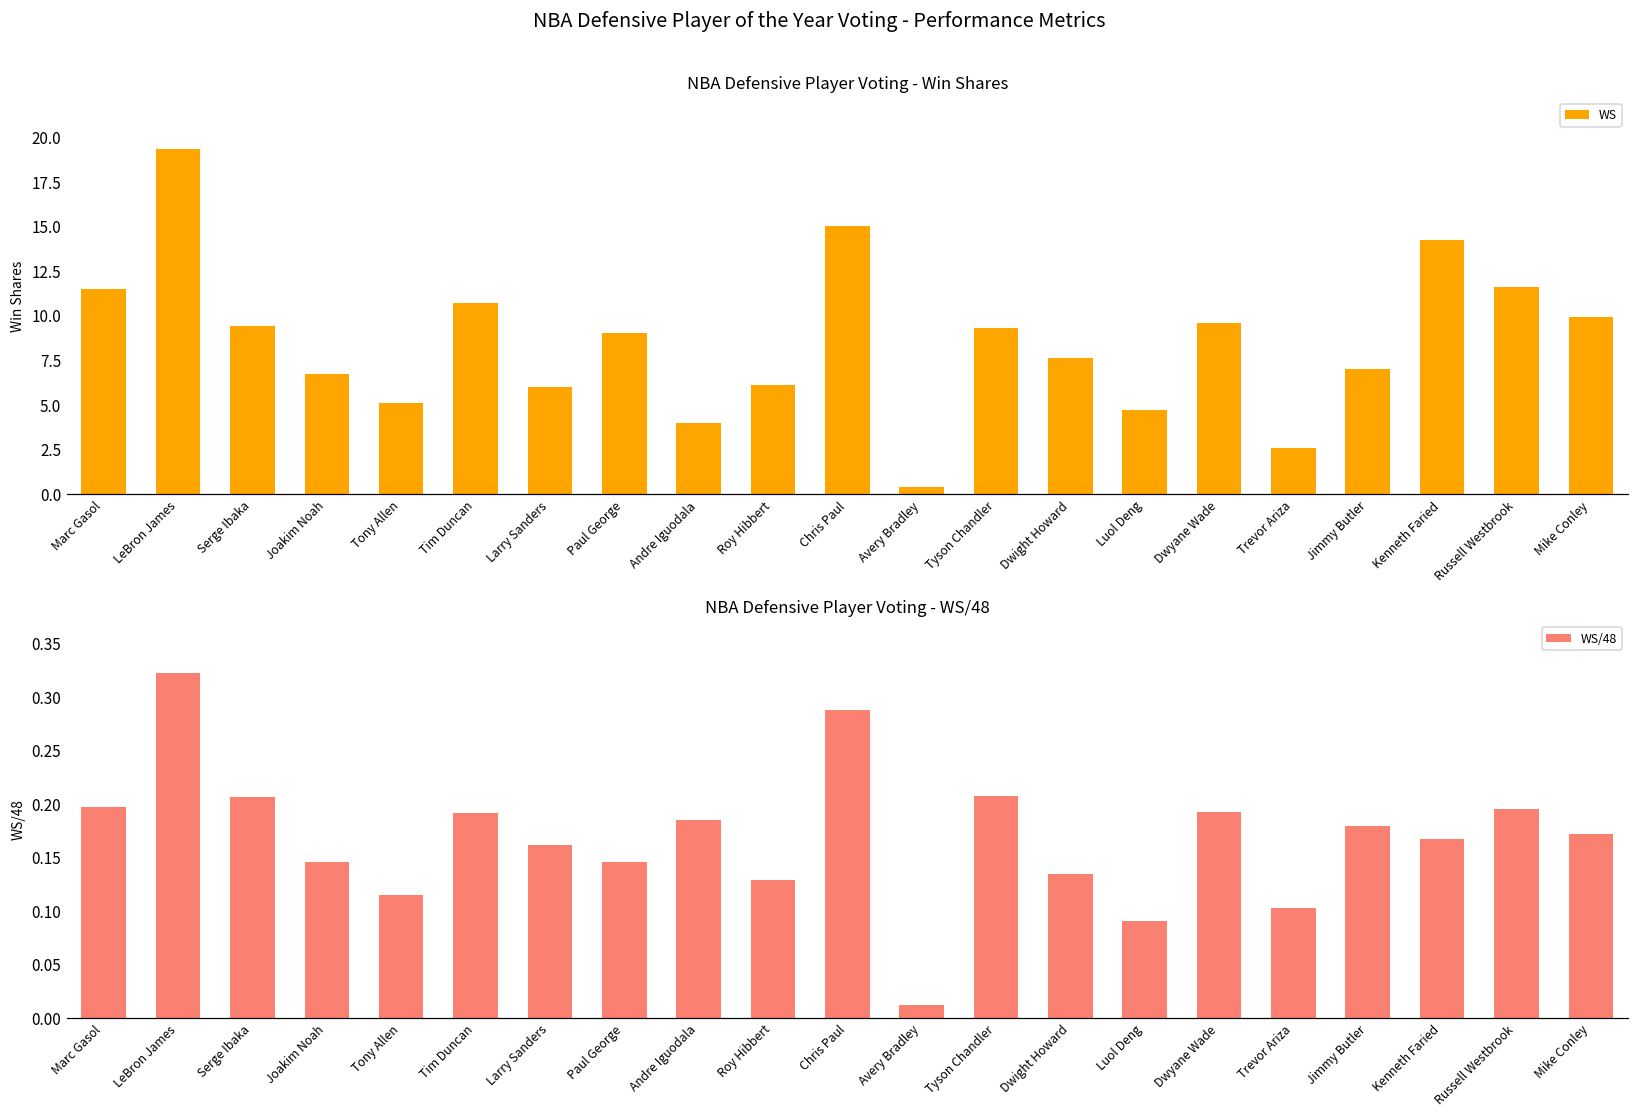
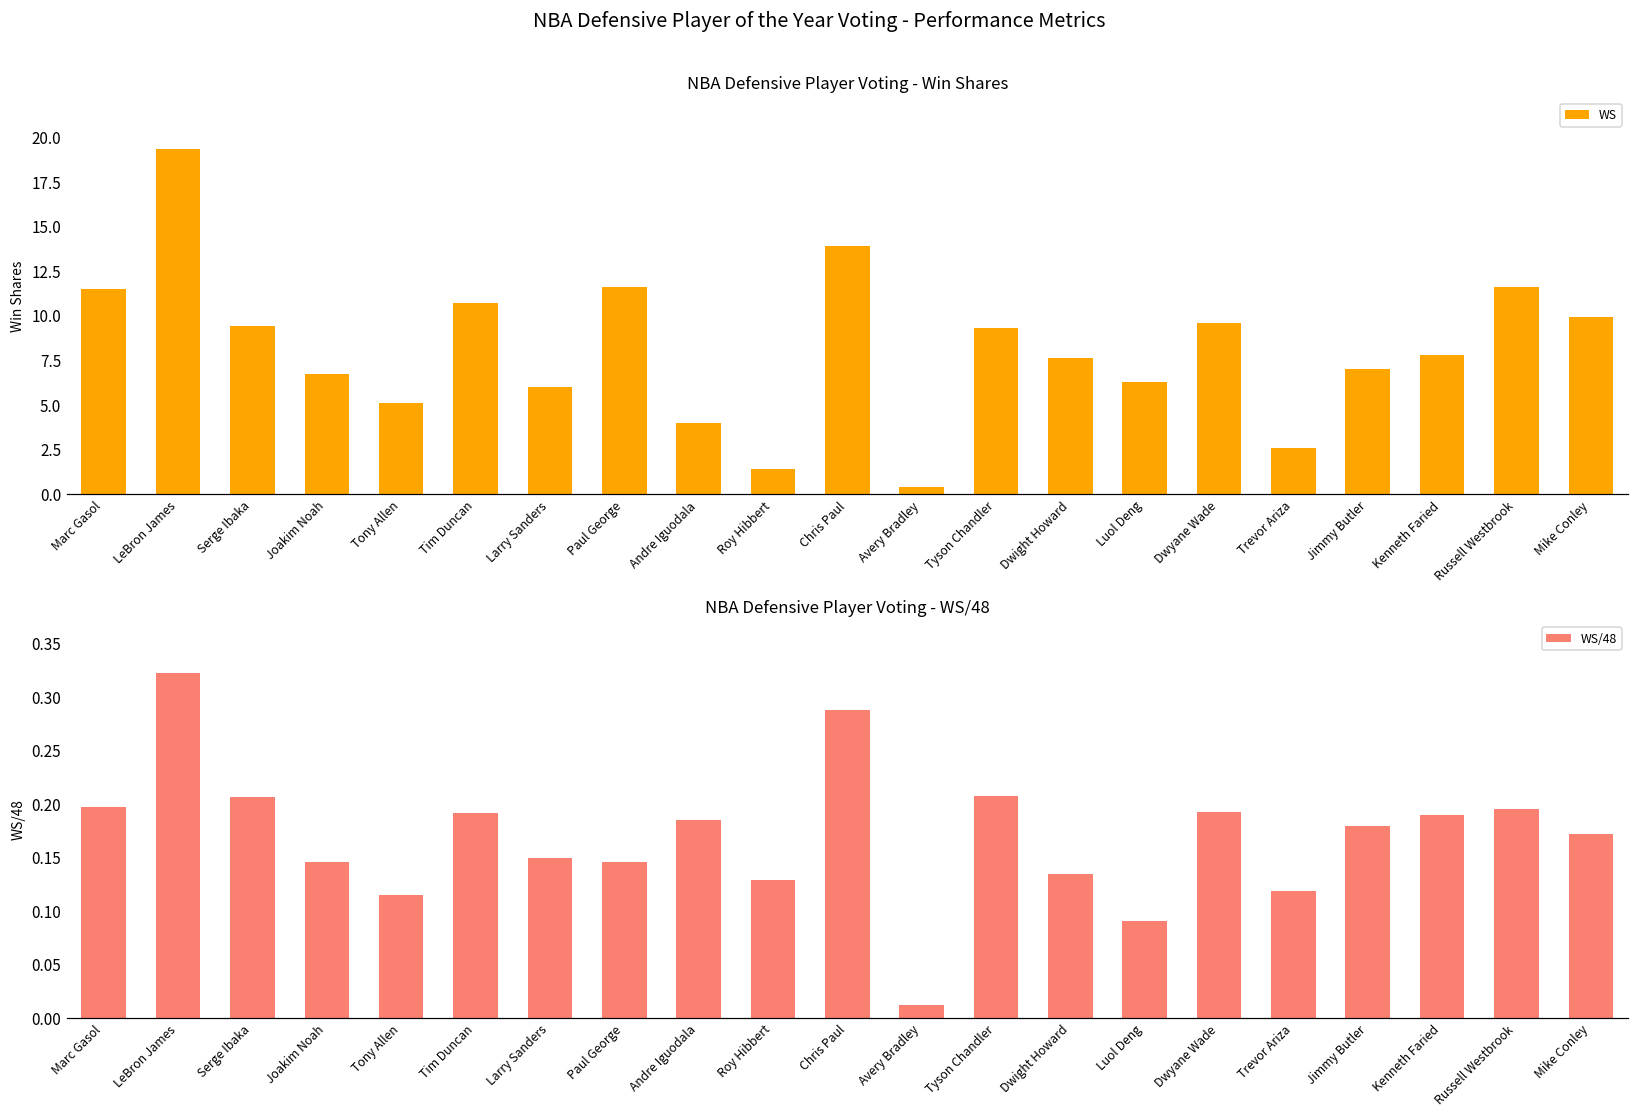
NBA Defensive Player Voting - Win Shares, Paul George: 9.0 -> 11.6
NBA Defensive Player Voting - Win Shares, Roy Hibbert: 6.1 -> 1.4
NBA Defensive Player Voting - Win Shares, Chris Paul: 15.0 -> 13.9
NBA Defensive Player Voting - Win Shares, Luol Deng: 4.7 -> 6.3
NBA Defensive Player Voting - Win Shares, Kenneth Faried: 14.2 -> 7.8
NBA Defensive Player Voting - WS/48, Larry Sanders: 0.16 -> 0.15
NBA Defensive Player Voting - WS/48, Trevor Ariza: 0.10 -> 0.12
NBA Defensive Player Voting - WS/48, Kenneth Faried: 0.17 -> 0.19
